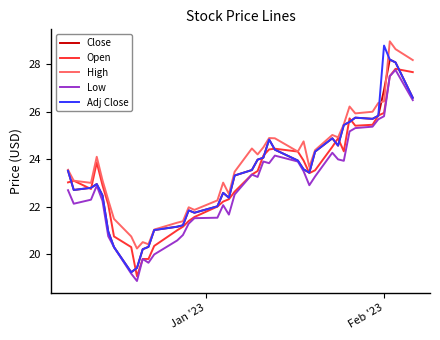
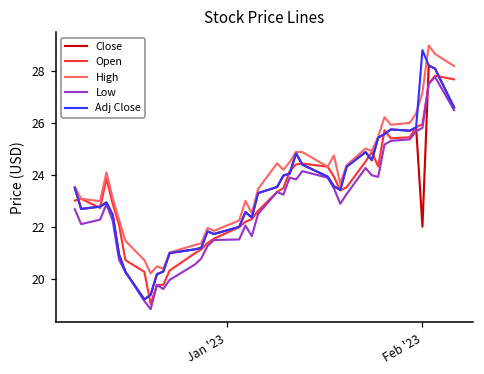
Close, Feb '23: 26.9 -> 22.0
High, Feb '23: 26.4 -> 27.2
